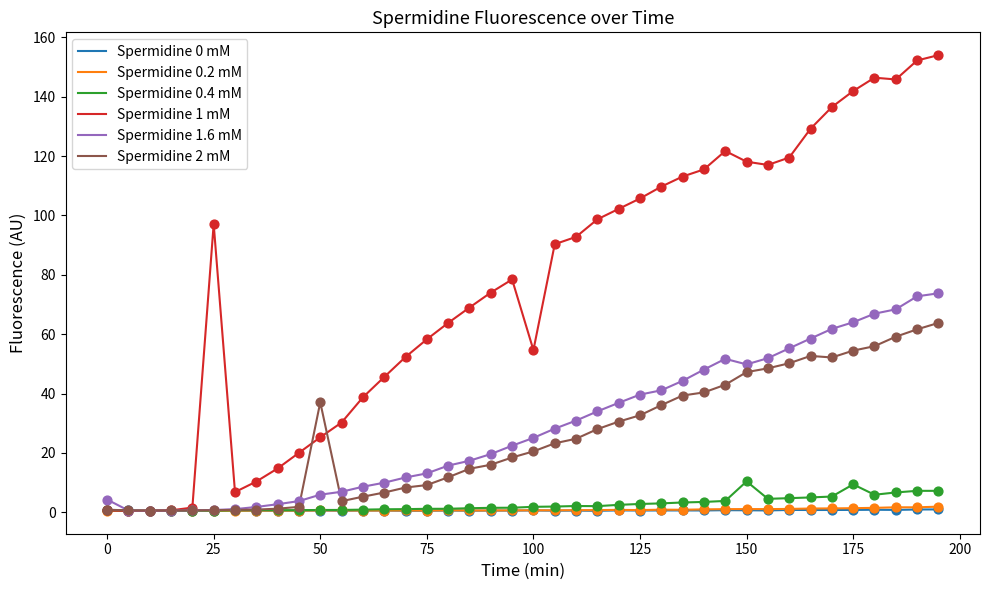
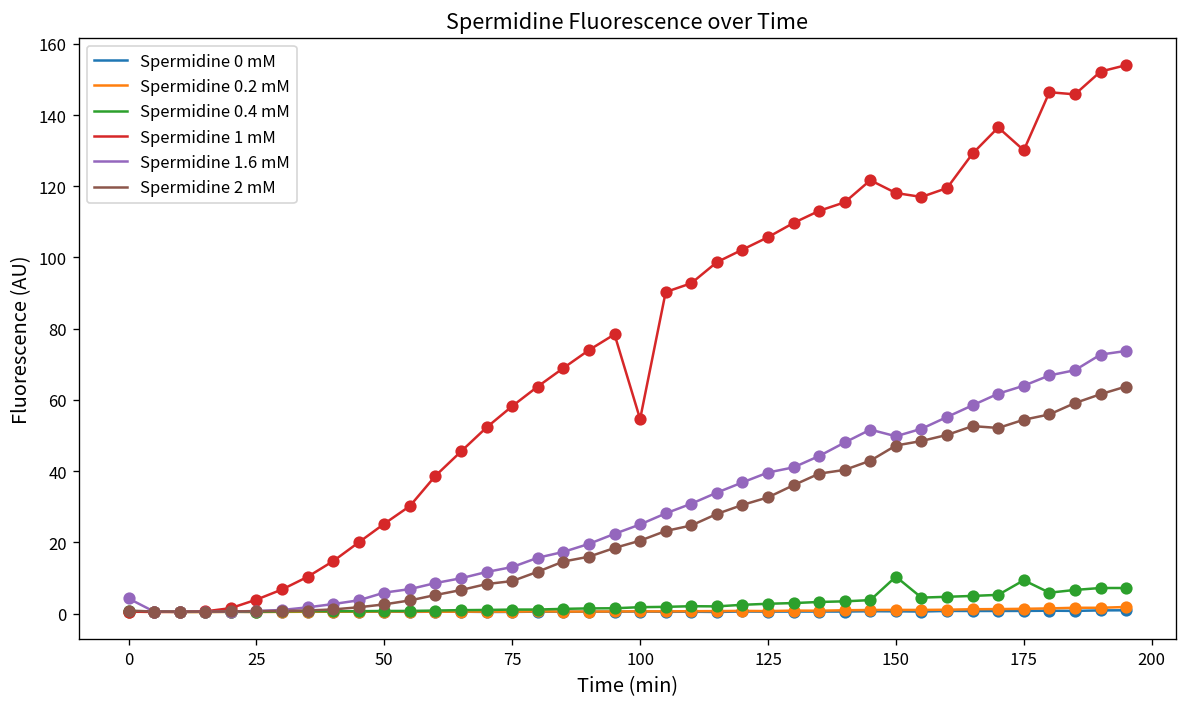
Spermidine 1 mM, 25: 97 -> 4
Spermidine 2 mM, 50: 37 -> 3
Spermidine 1 mM, 175: 142 -> 130
